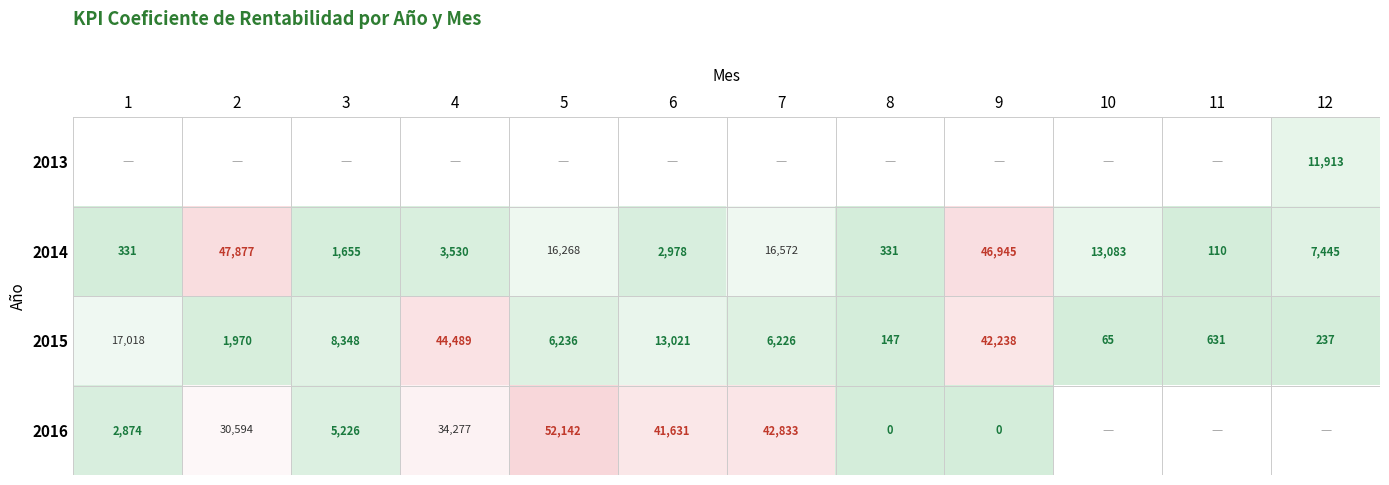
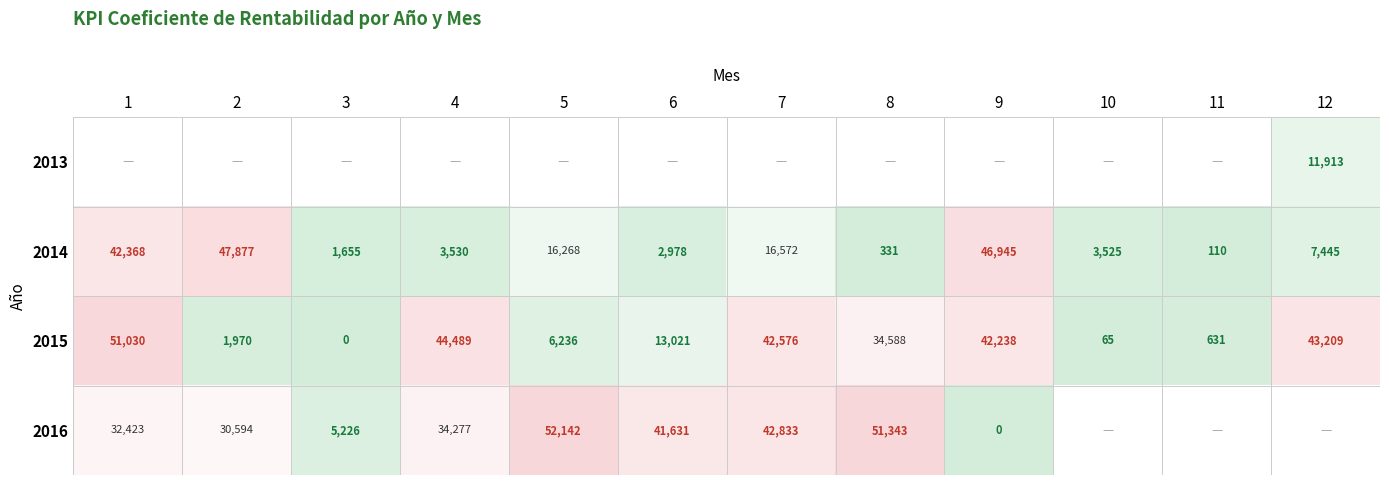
2014, 1: 331 -> 42,368
2014, 10: 13,083 -> 3,525
2015, 1: 17,018 -> 51,030
2015, 3: 8,348 -> 0
2015, 7: 6,226 -> 42,576
2015, 8: 147 -> 34,588
2015, 12: 237 -> 43,209
2016, 1: 2,874 -> 32,423
2016, 8: 0 -> 51,343
